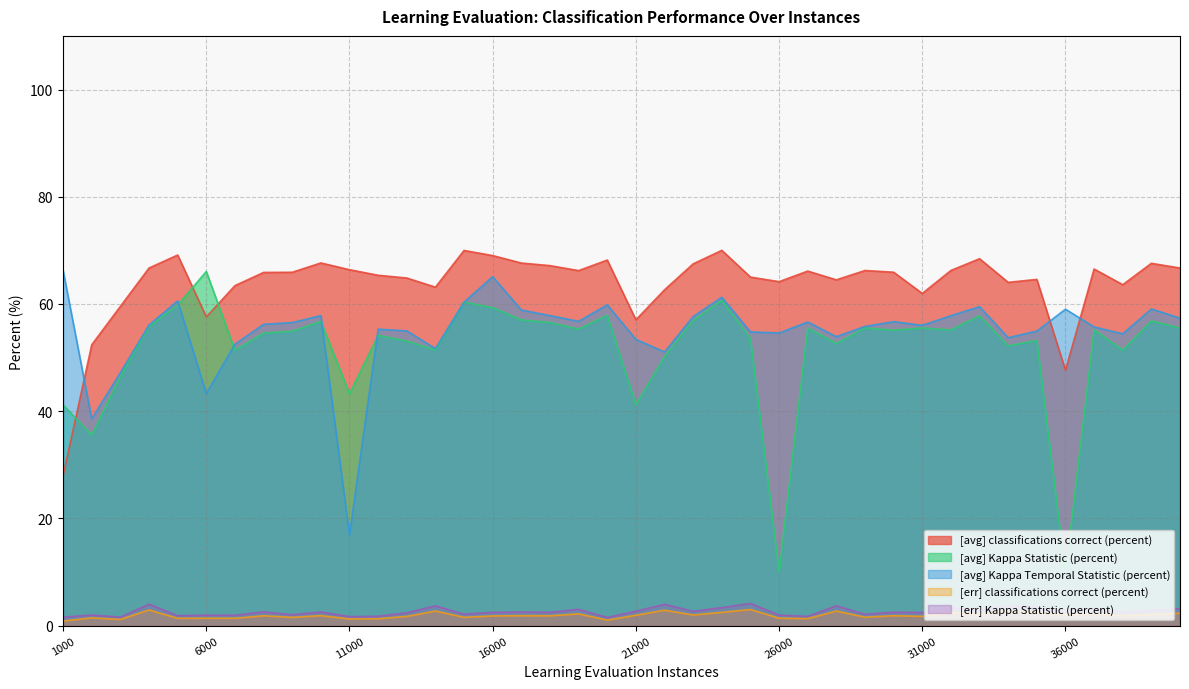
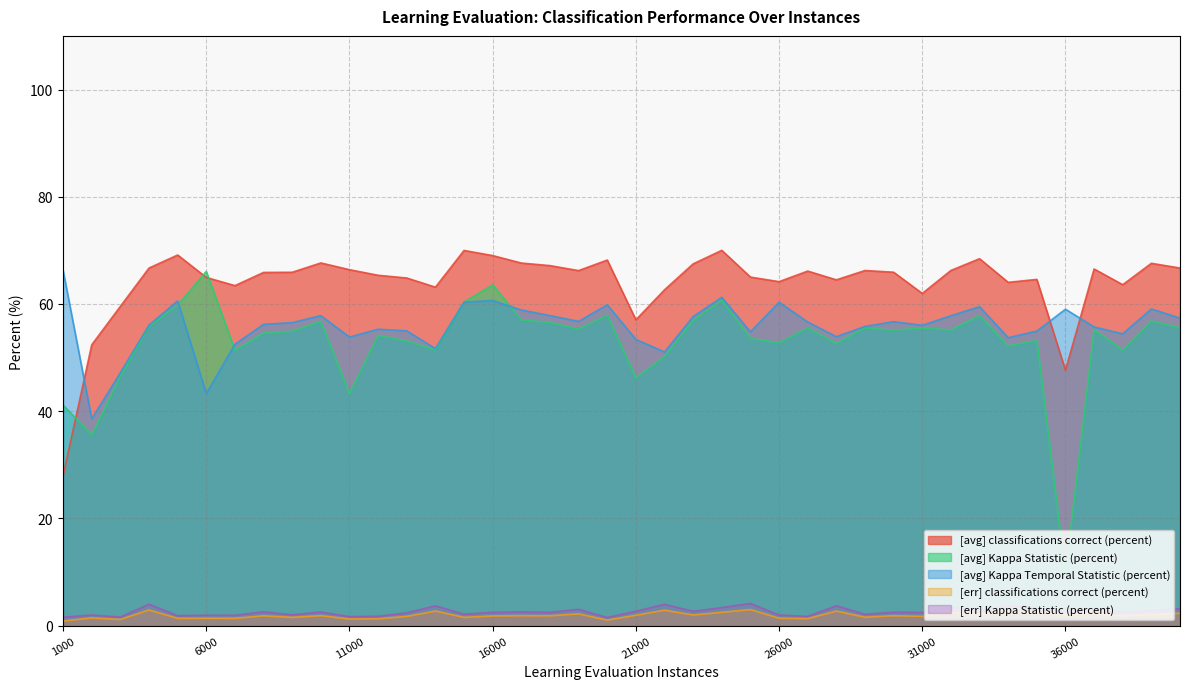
[avg] classifications correct (percent), 6000: 58 -> 65
[avg] Kappa Temporal Statistic (percent), 11000: 17 -> 54
[avg] Kappa Statistic (percent), 16000: 59 -> 64
[avg] Kappa Temporal Statistic (percent), 16000: 65 -> 61
[avg] Kappa Statistic (percent), 21000: 41 -> 46
[avg] Kappa Statistic (percent), 26000: 10 -> 53
[avg] Kappa Temporal Statistic (percent), 26000: 55 -> 60
